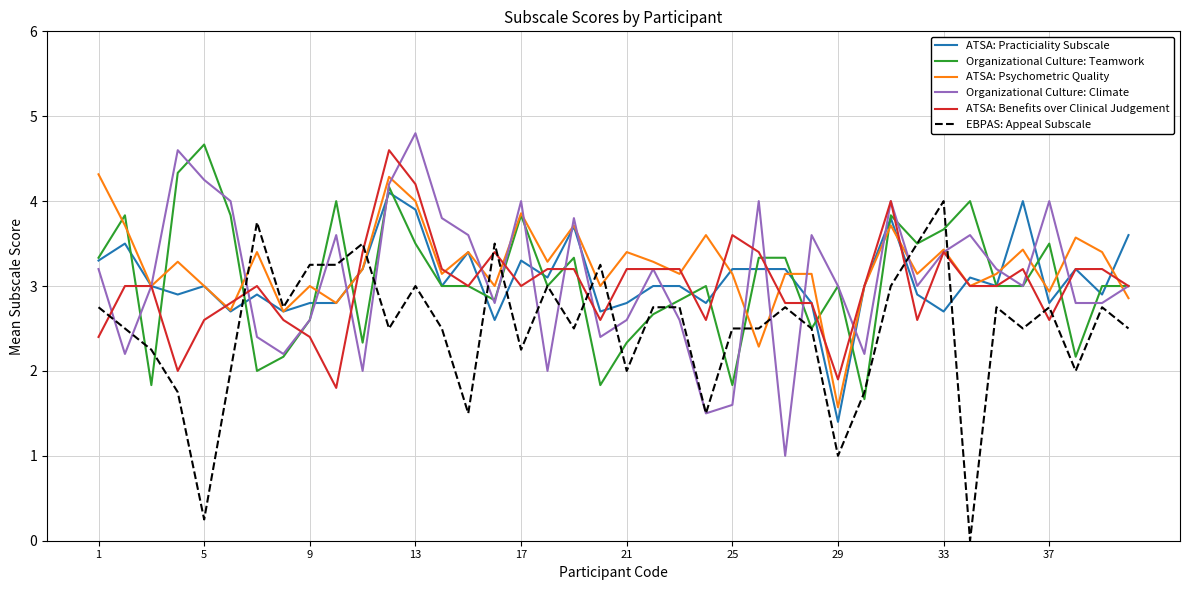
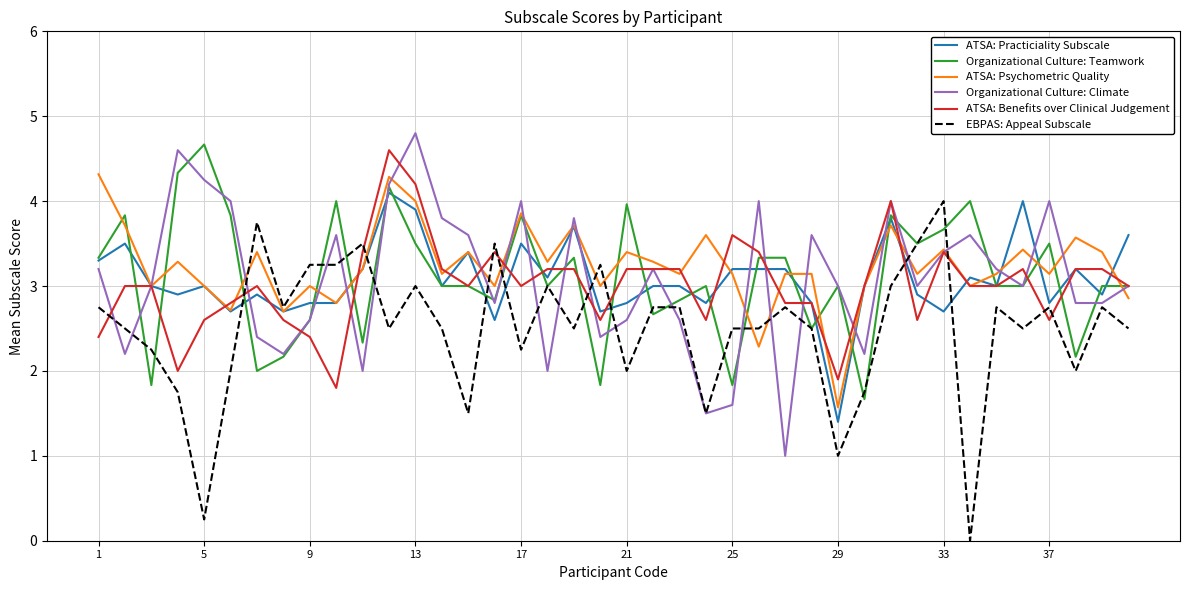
ATSA: Practiciality Subscale, 17: 3.3 -> 3.5
Organizational Culture: Teamwork, 21: 2.3 -> 4.0
ATSA: Psychometric Quality, 37: 2.9 -> 3.1
